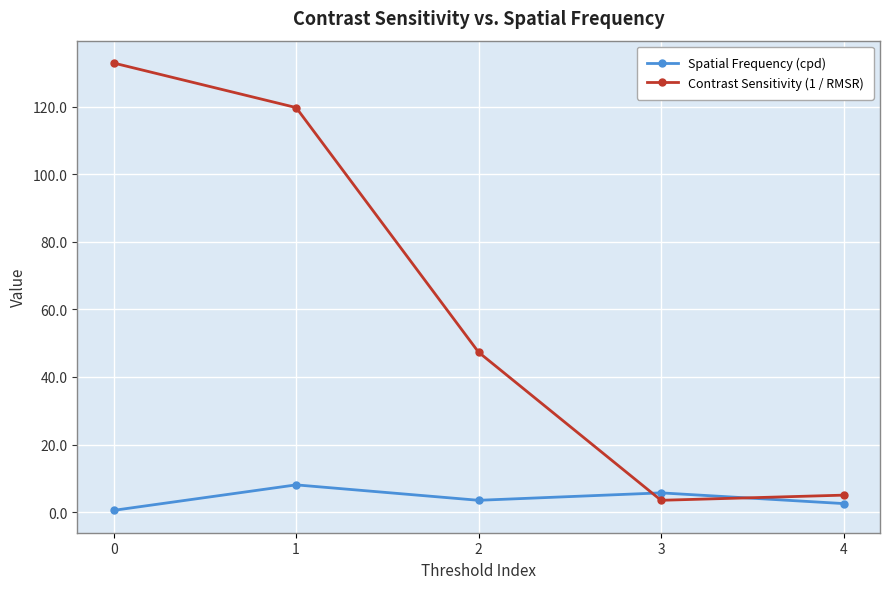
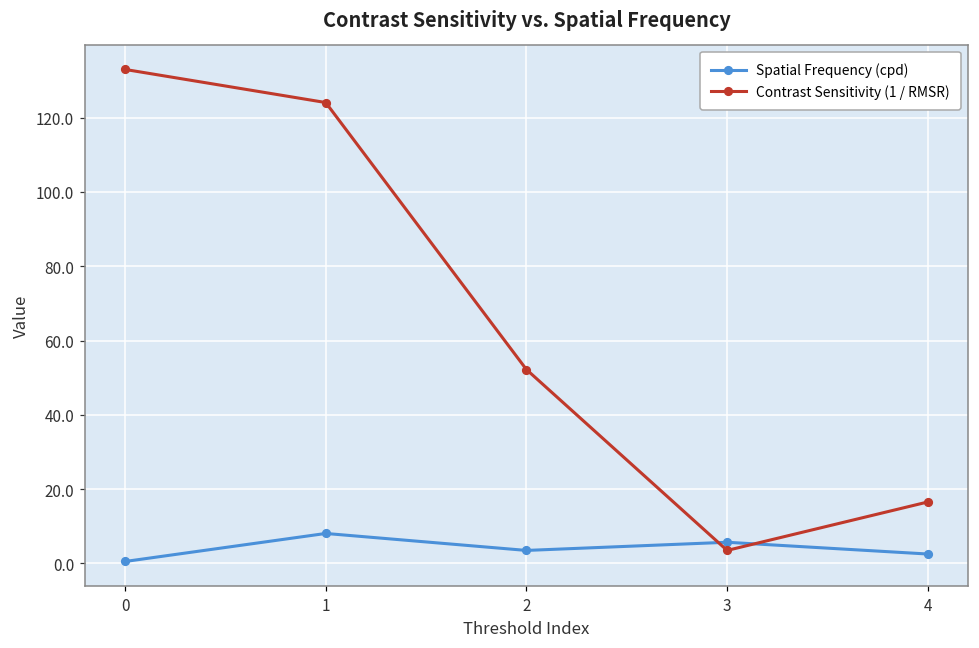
Contrast Sensitivity (1 / RMSR), 1: 120 -> 124
Contrast Sensitivity (1 / RMSR), 2: 47 -> 52
Contrast Sensitivity (1 / RMSR), 4: 5 -> 17
